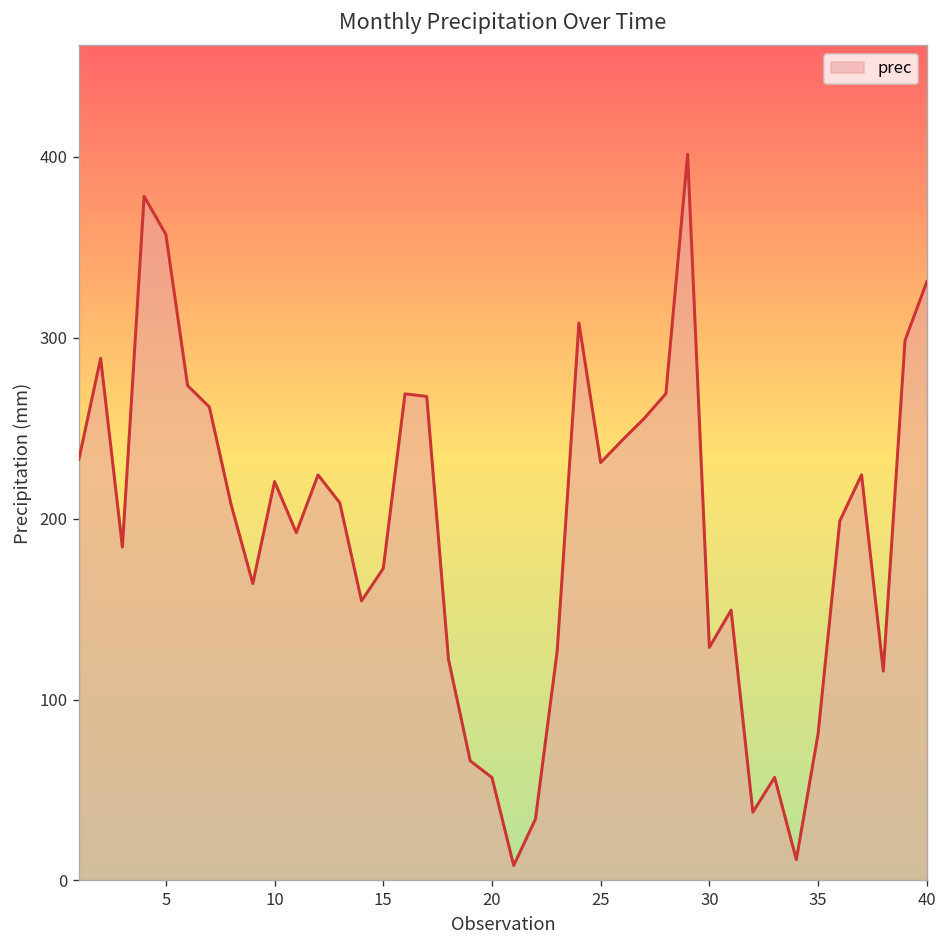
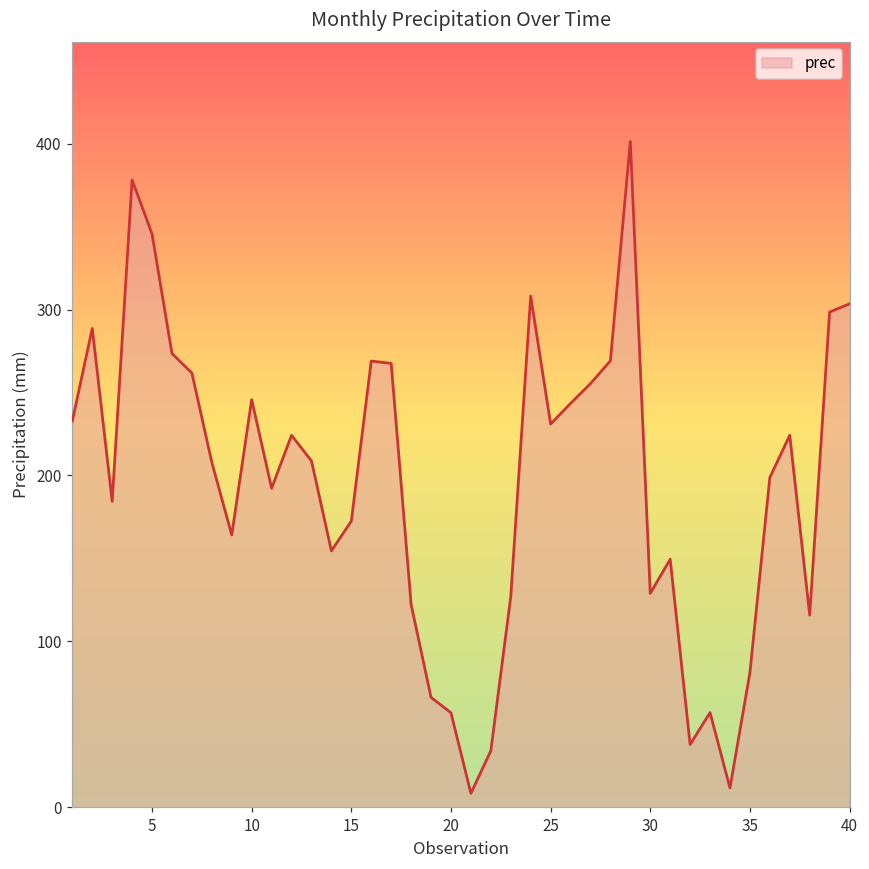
5: 357 -> 346
10: 220 -> 246
40: 331 -> 303
